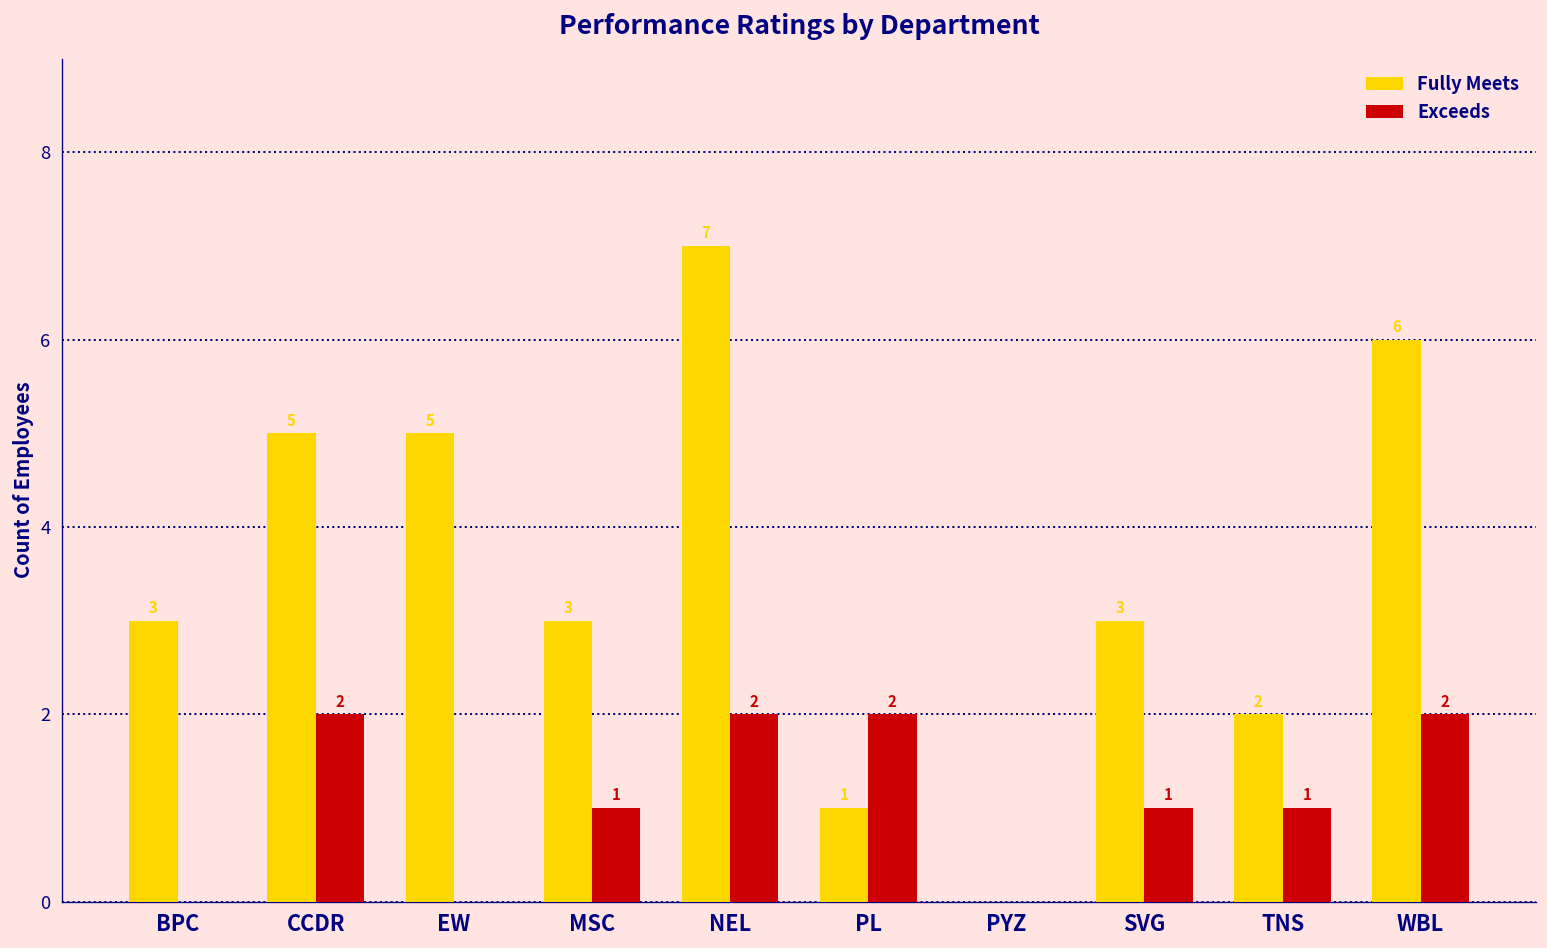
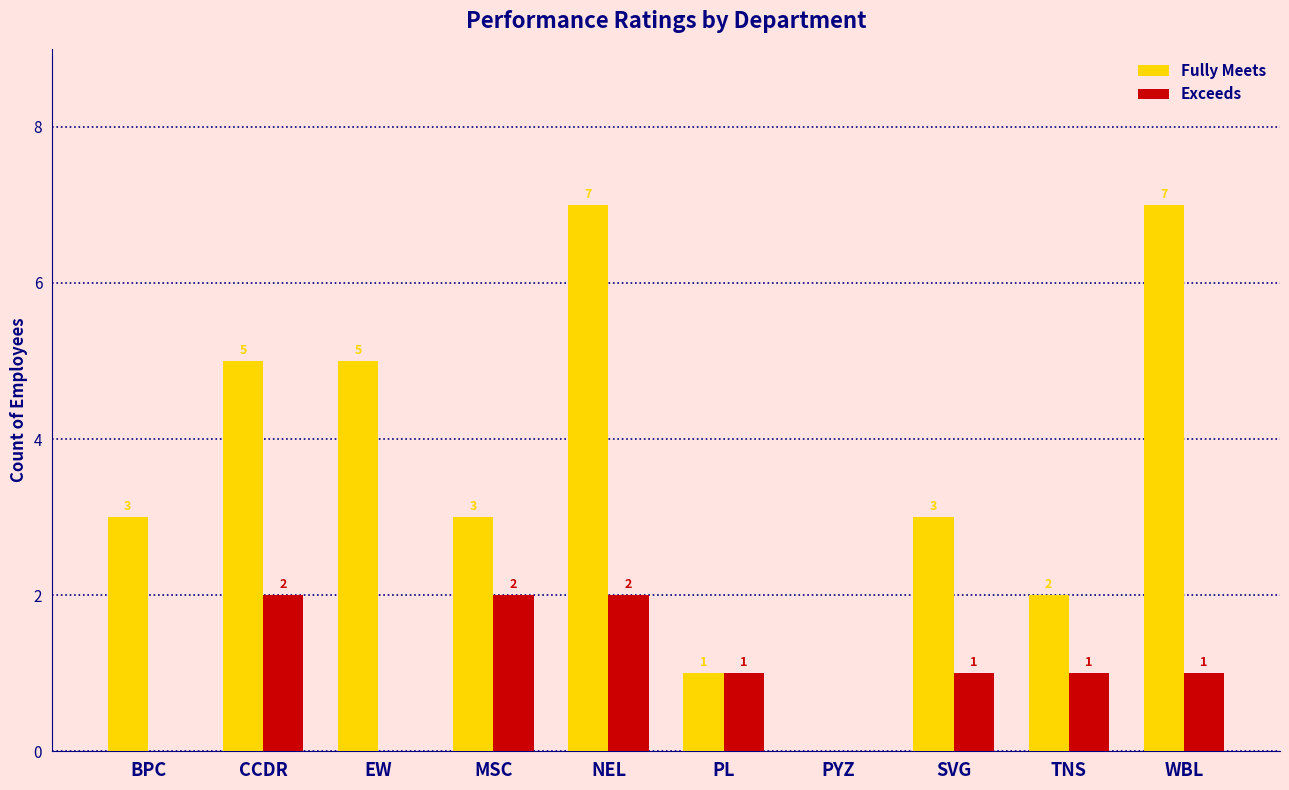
Exceeds, MSC: 1 -> 2
Exceeds, PL: 2 -> 1
Fully Meets, WBL: 6 -> 7
Exceeds, WBL: 2 -> 1
